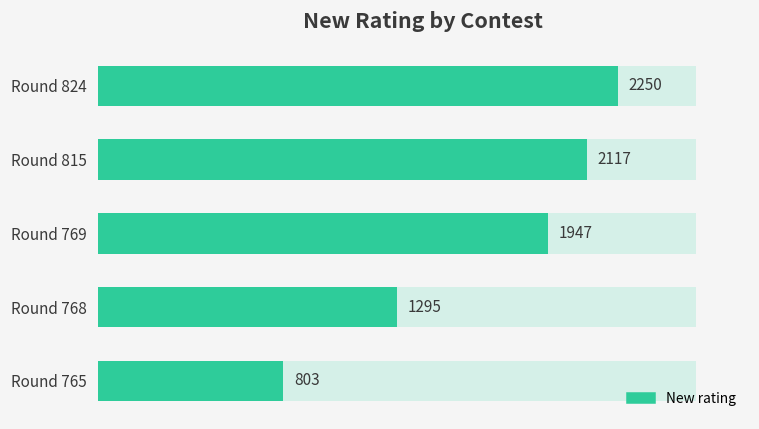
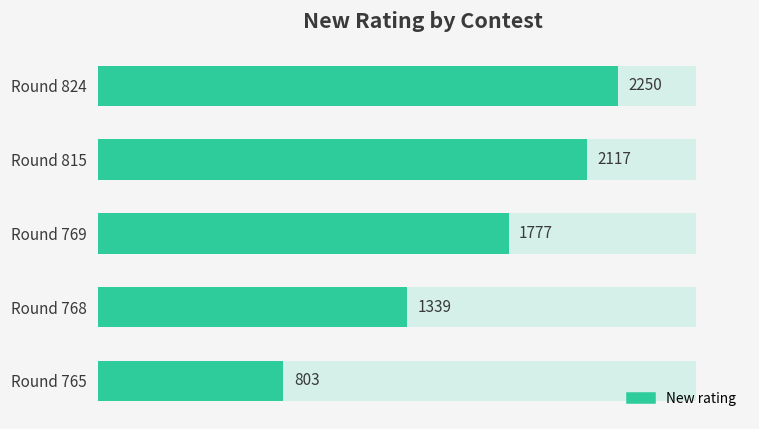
New rating, Round 769: 1947 -> 1777
New rating, Round 768: 1295 -> 1339
